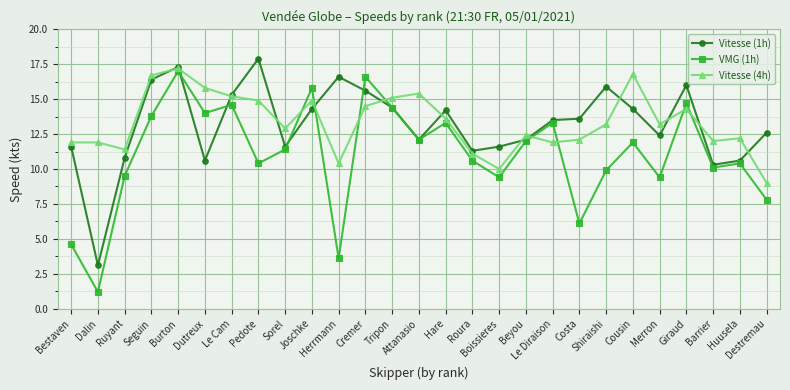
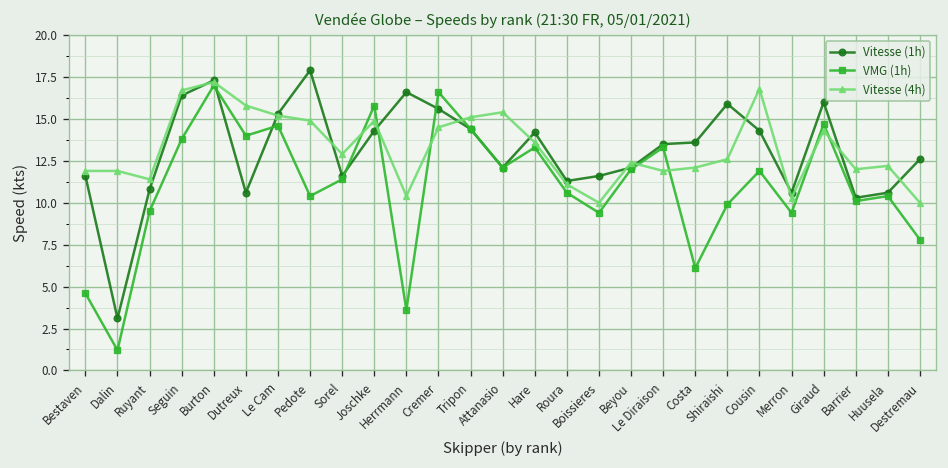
Vitesse (4h), Shiraishi: 13.2 -> 12.6
Vitesse (1h), Merron: 12.4 -> 10.6
Vitesse (4h), Merron: 13.2 -> 10.3
Vitesse (4h), Destremau: 9 -> 10
